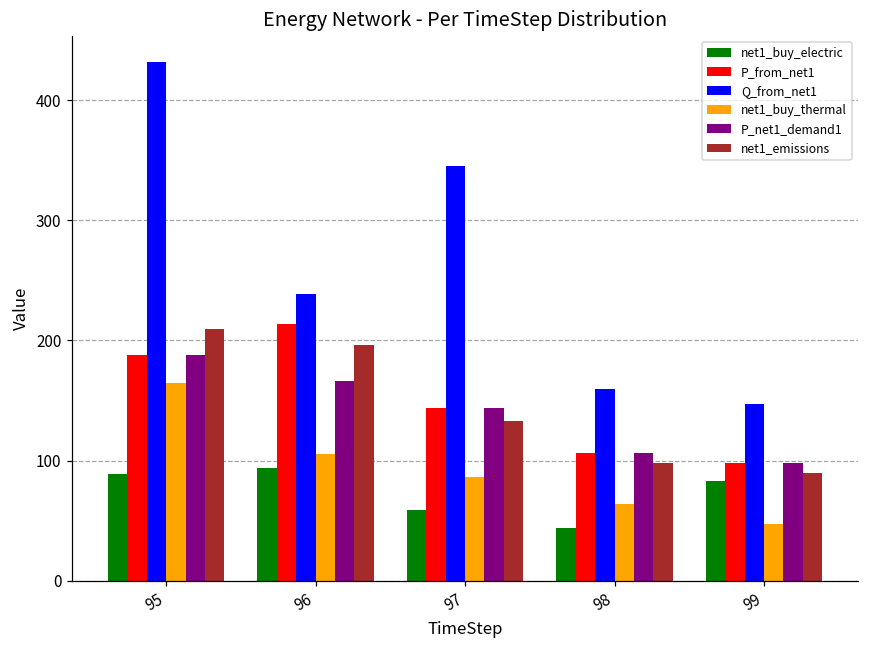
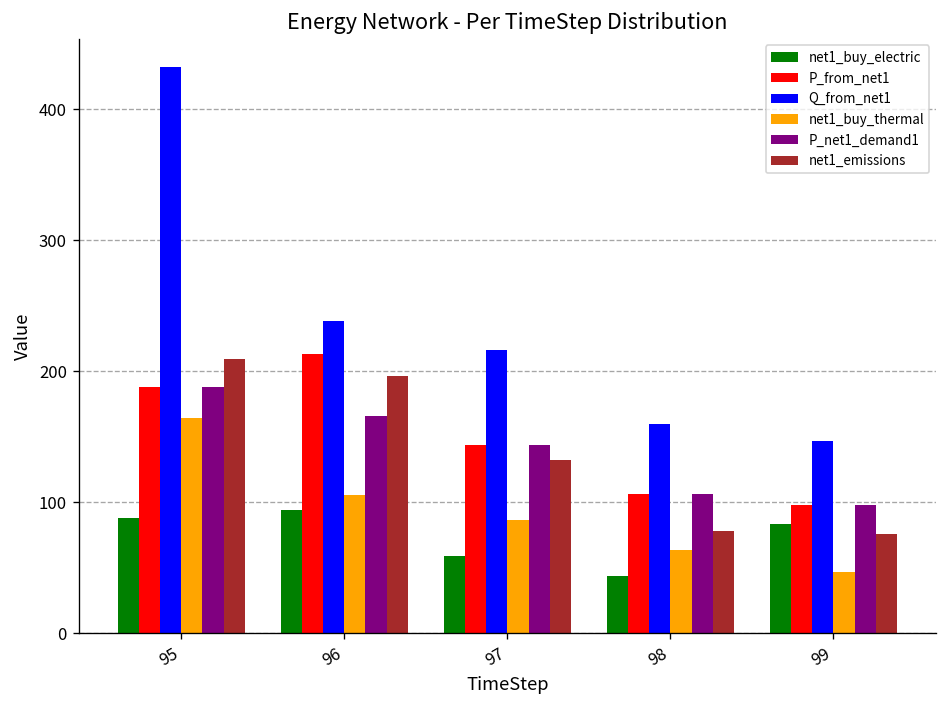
Q_from_net1, 97: 345 -> 216
net1_emissions, 98: 98 -> 78
net1_emissions, 99: 90 -> 76
